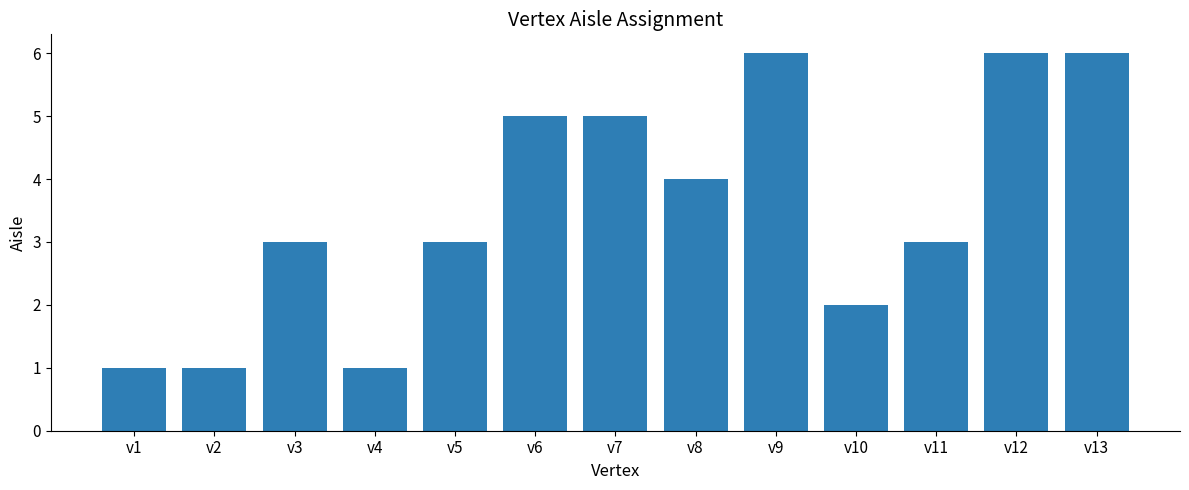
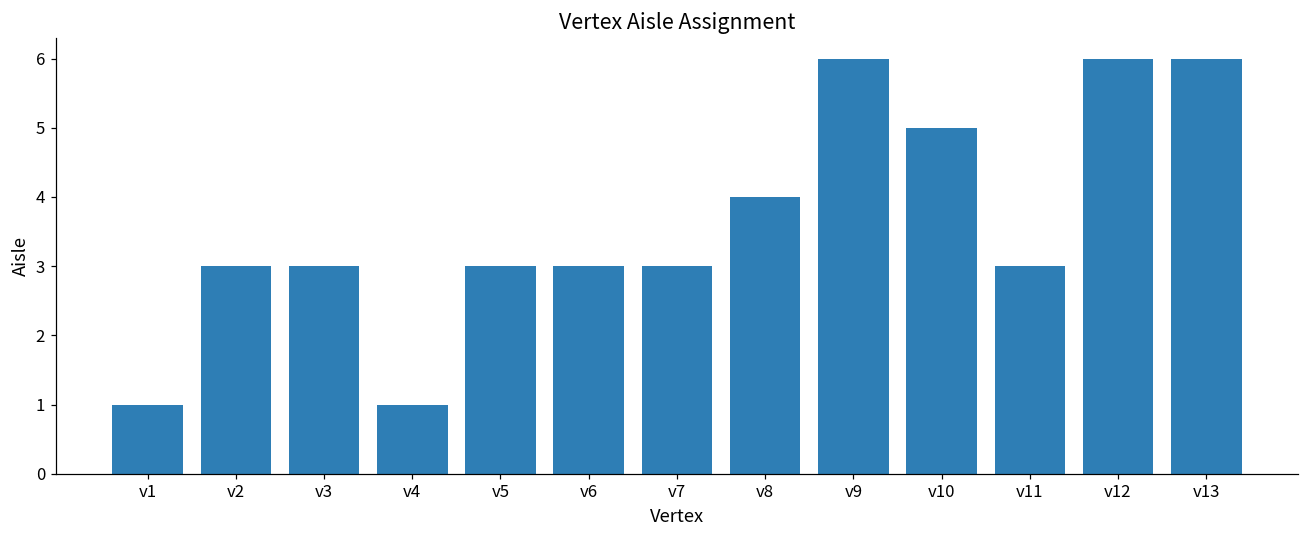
v2: 1 -> 3
v6: 5 -> 3
v7: 5 -> 3
v10: 2 -> 5
